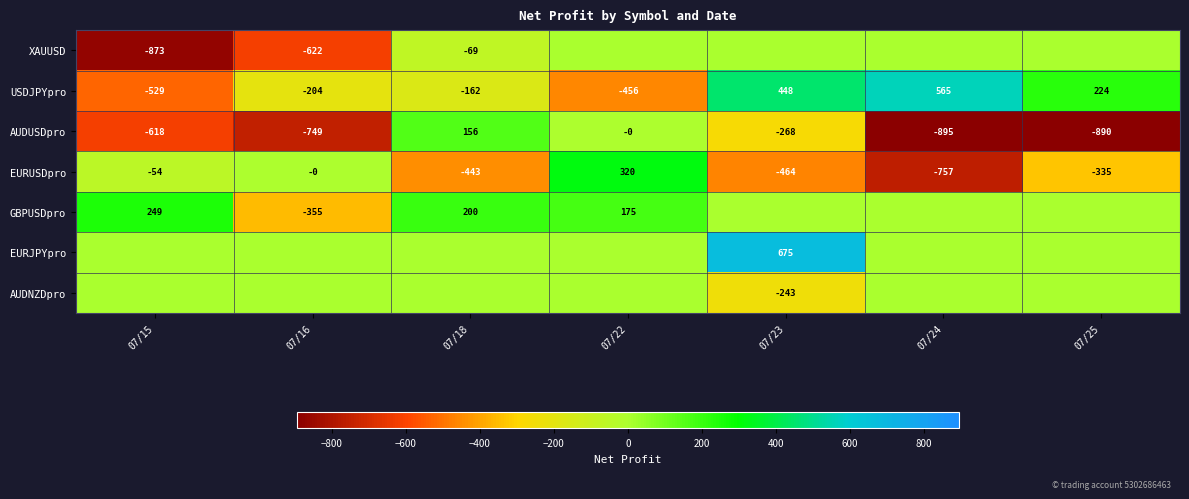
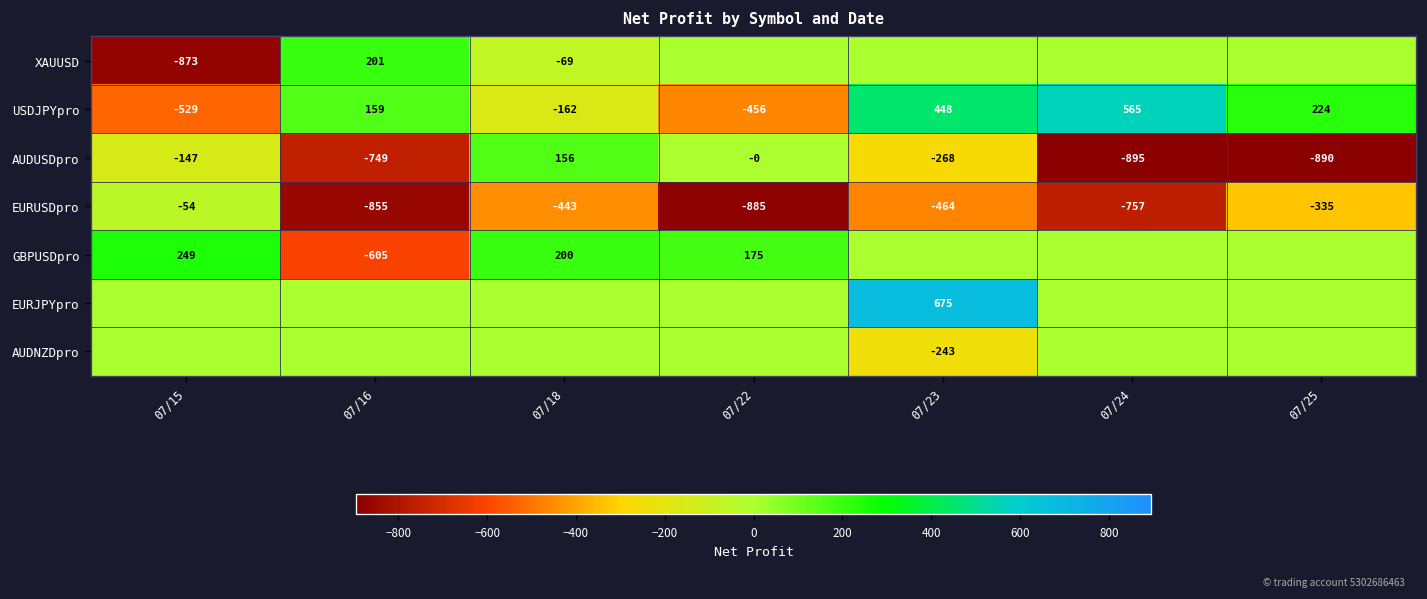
XAUUSD, 07/16: -622 -> 201
USDJPYpro, 07/16: -204 -> 159
AUDUSDpro, 07/15: -618 -> -147
EURUSDpro, 07/16: -0 -> -855
EURUSDpro, 07/22: 320 -> -885
GBPUSDpro, 07/16: -355 -> -605
